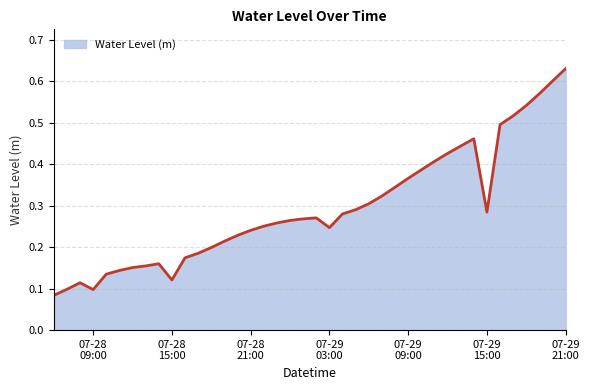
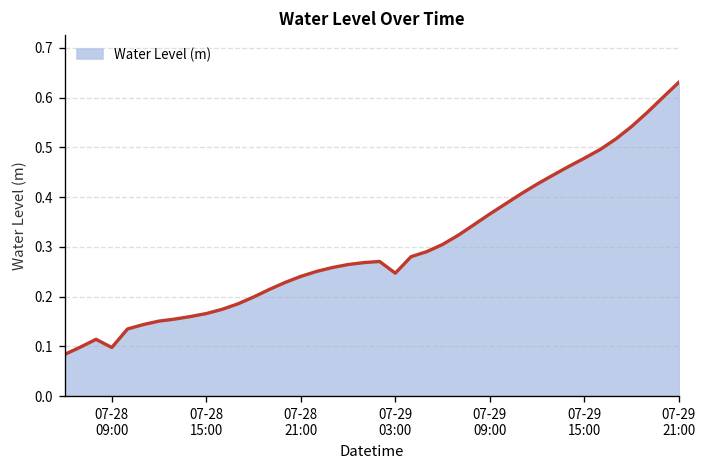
07-28 15:00: 0.12 -> 0.17
07-29 15:00: 0.28 -> 0.48
